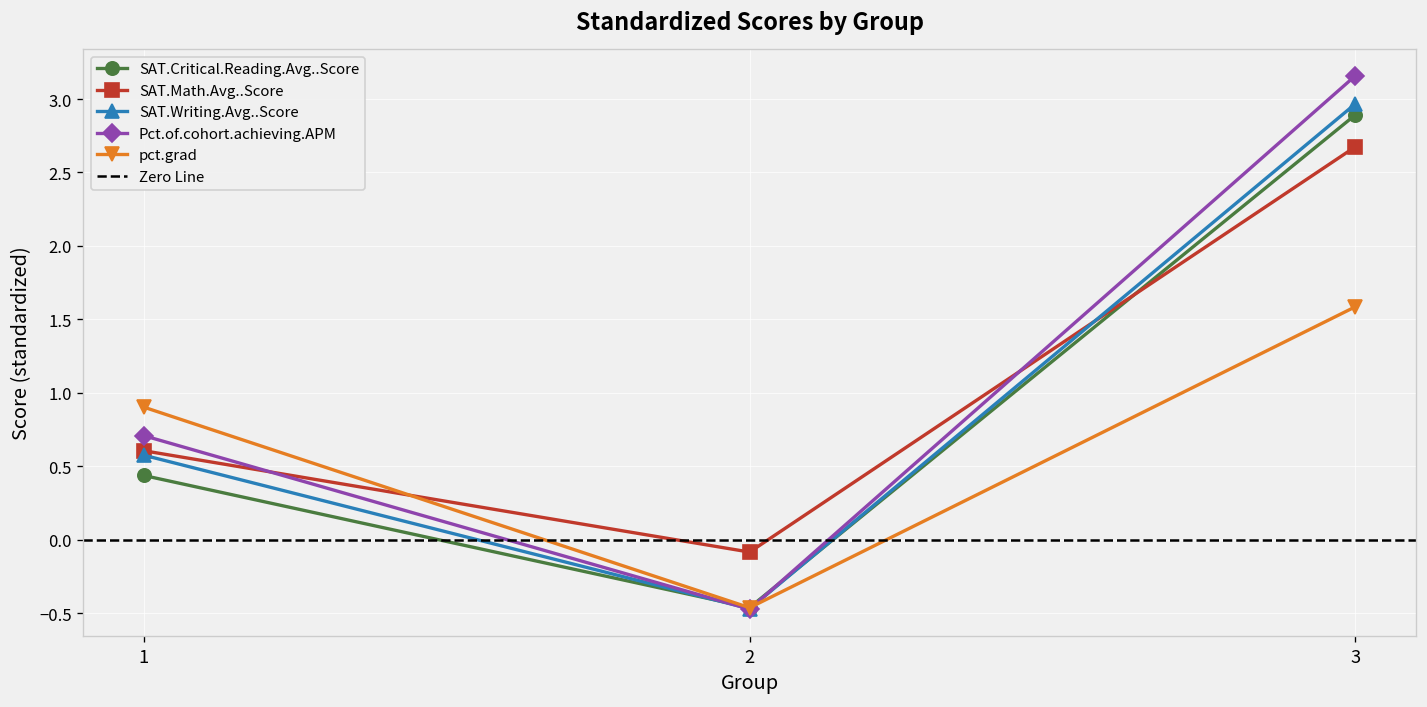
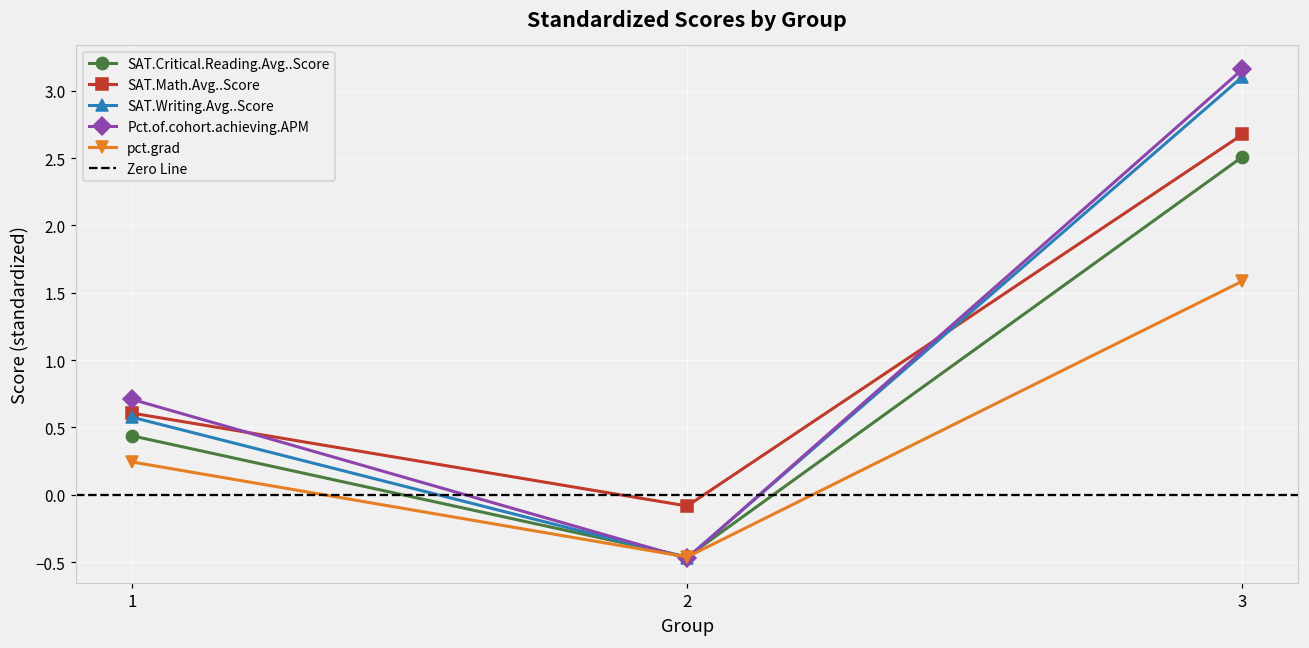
pct.grad, 1: 0.90 -> 0.24
SAT.Critical.Reading.Avg..Score, 3: 2.89 -> 2.51
SAT.Writing.Avg..Score, 3: 2.97 -> 3.10
